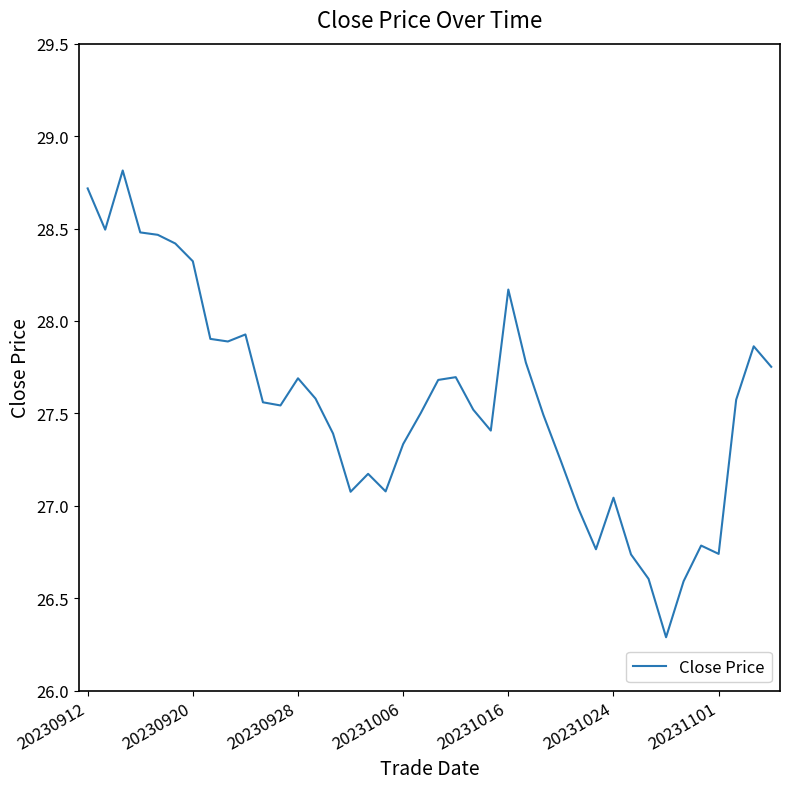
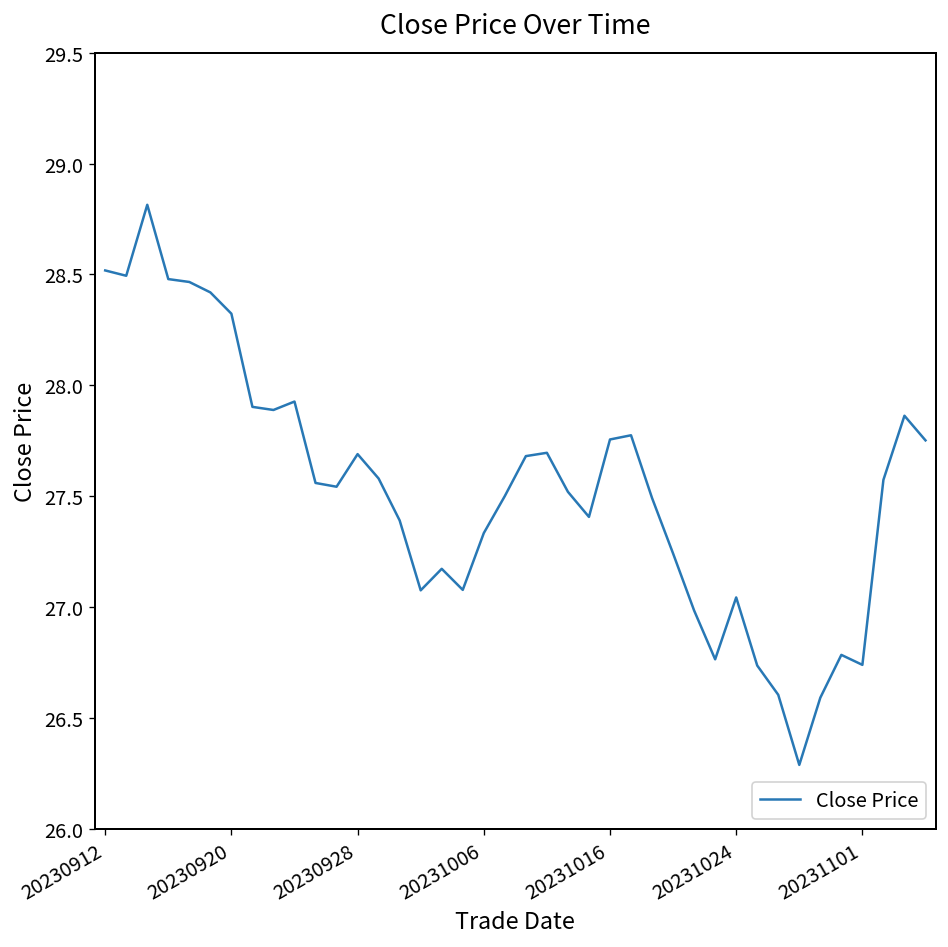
20230912: 28.72 -> 28.52
20231016: 28.17 -> 27.76
